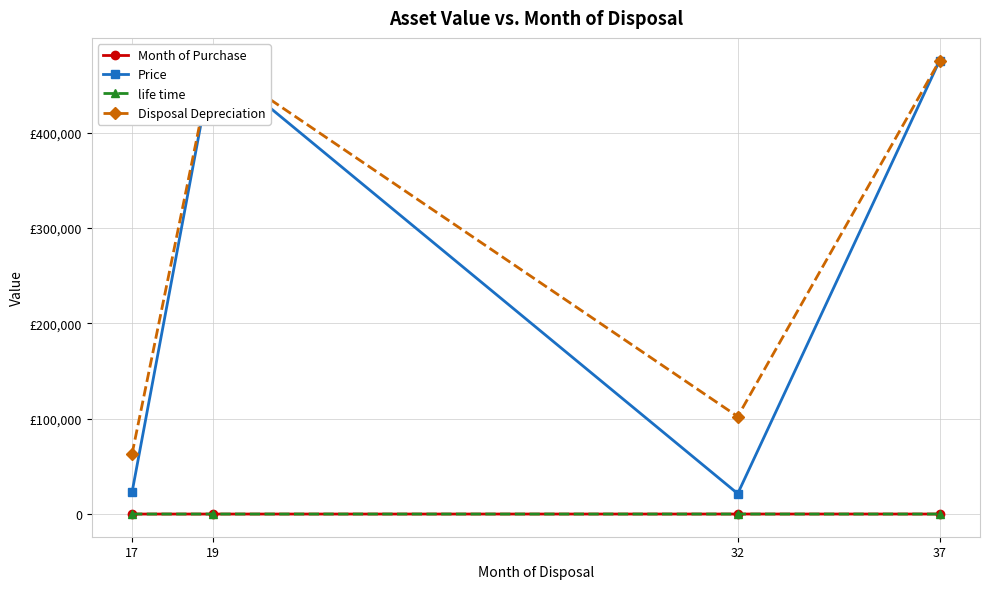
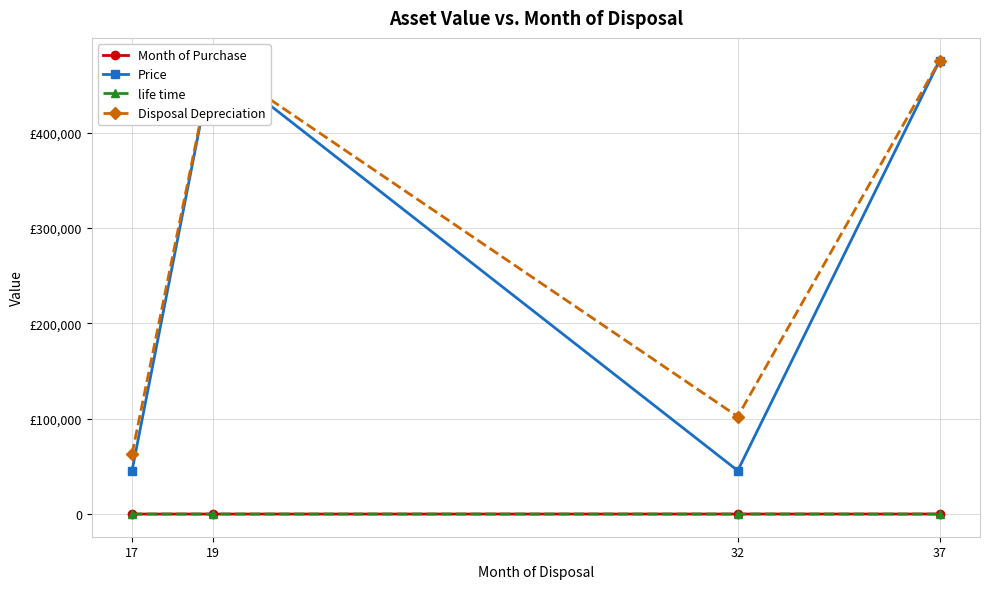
Price, 17: £20,000 -> £50,000
Price, 32: £20,000 -> £50,000
